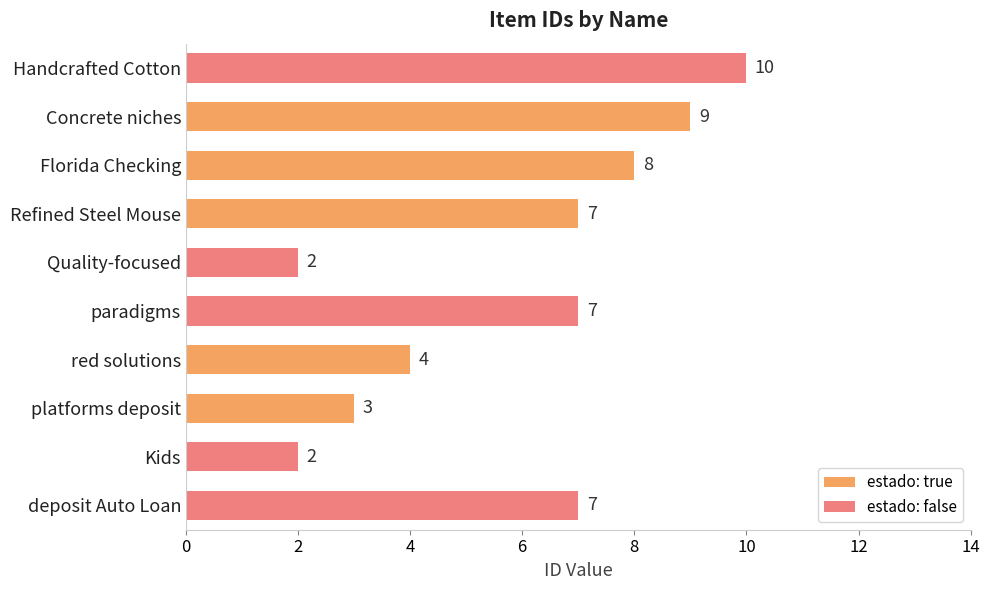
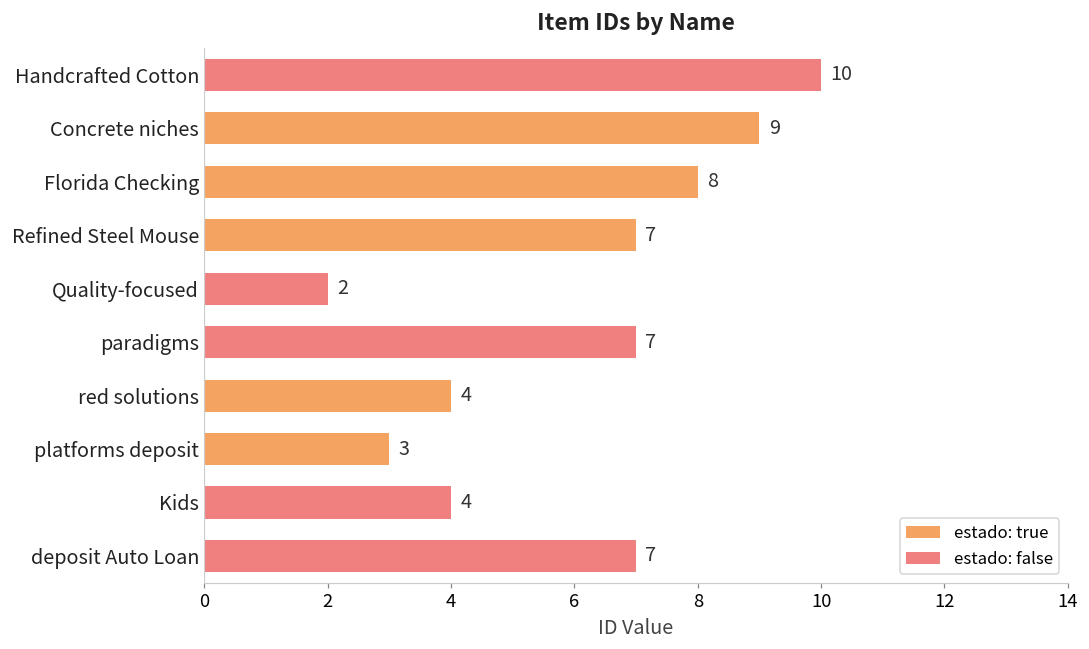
Kids: 2 -> 4
